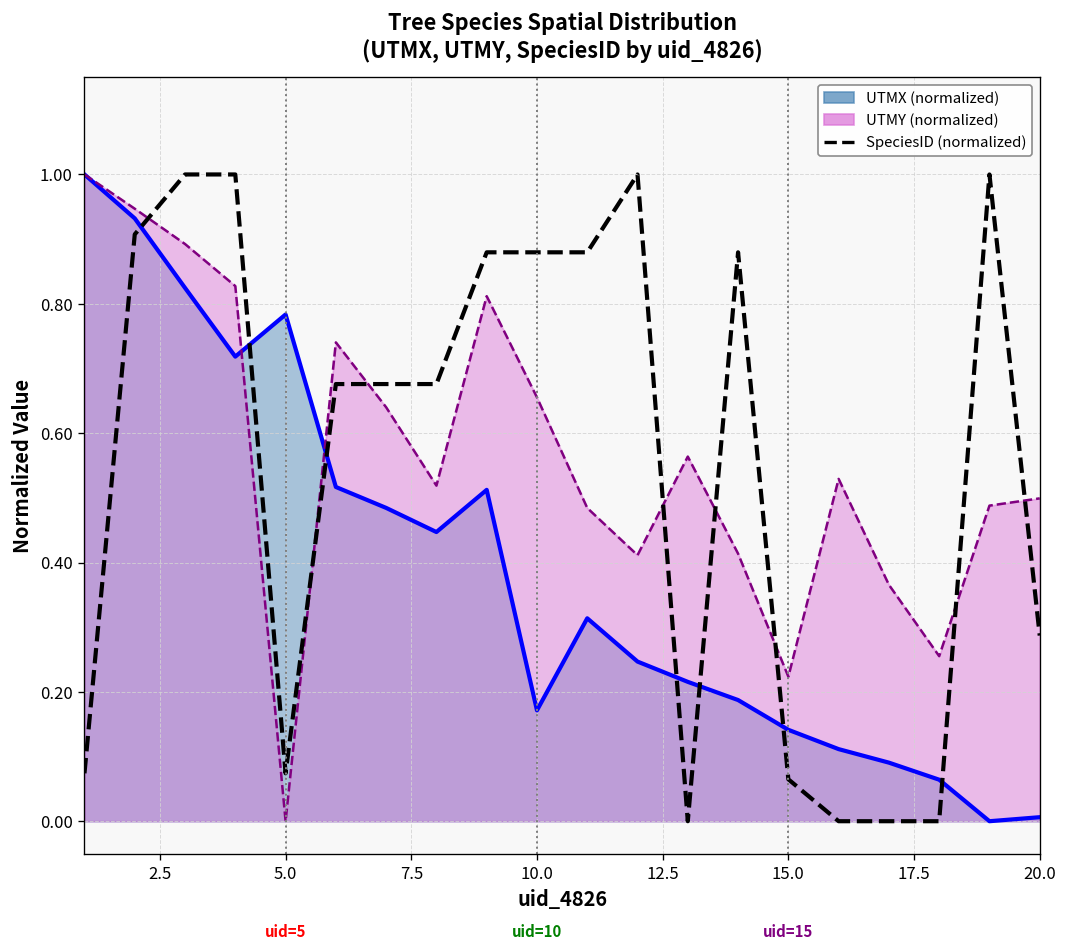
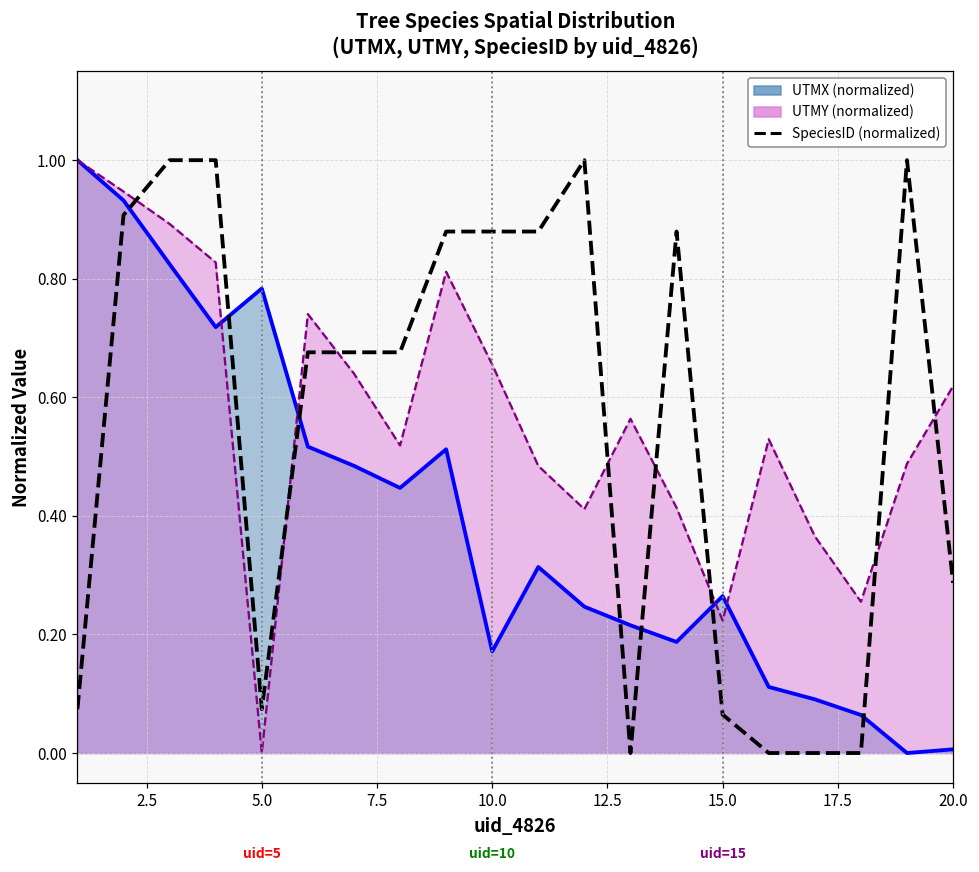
UTMX (normalized), 15.0: 0.14 -> 0.26
UTMY (normalized), 20.0: 0.50 -> 0.62
